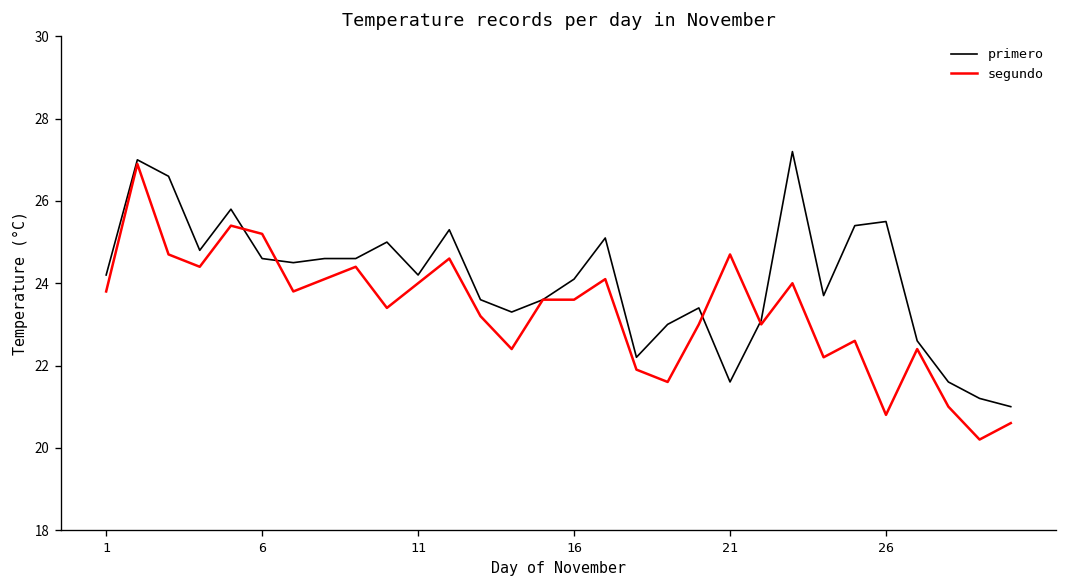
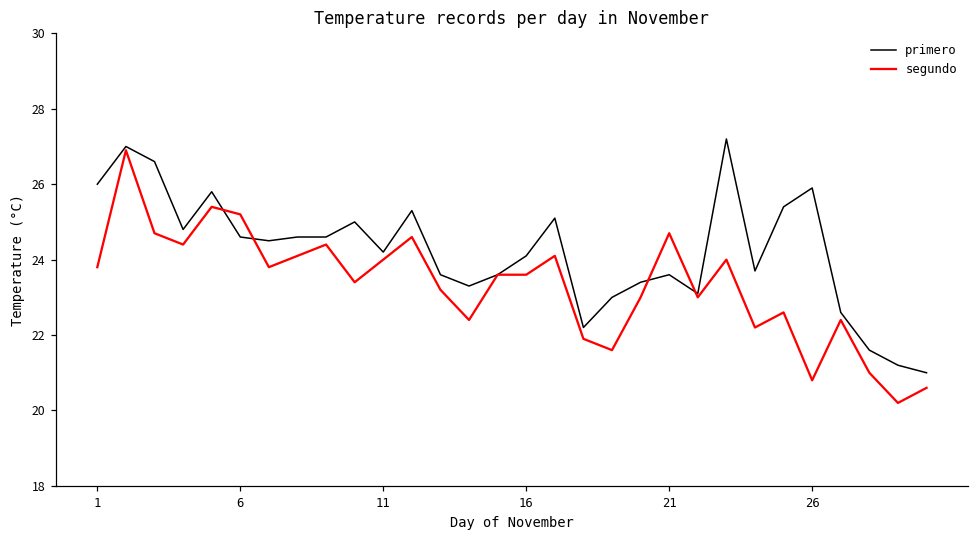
primero, 1: 24.2 -> 26.0
primero, 21: 21.6 -> 23.6
primero, 26: 25.5 -> 25.9
